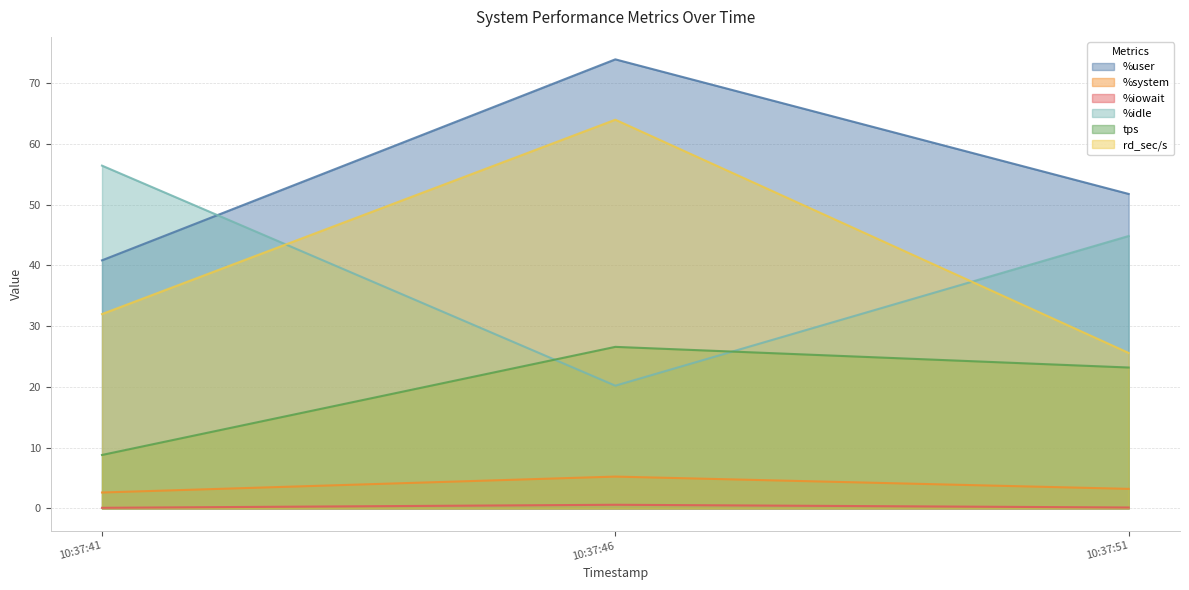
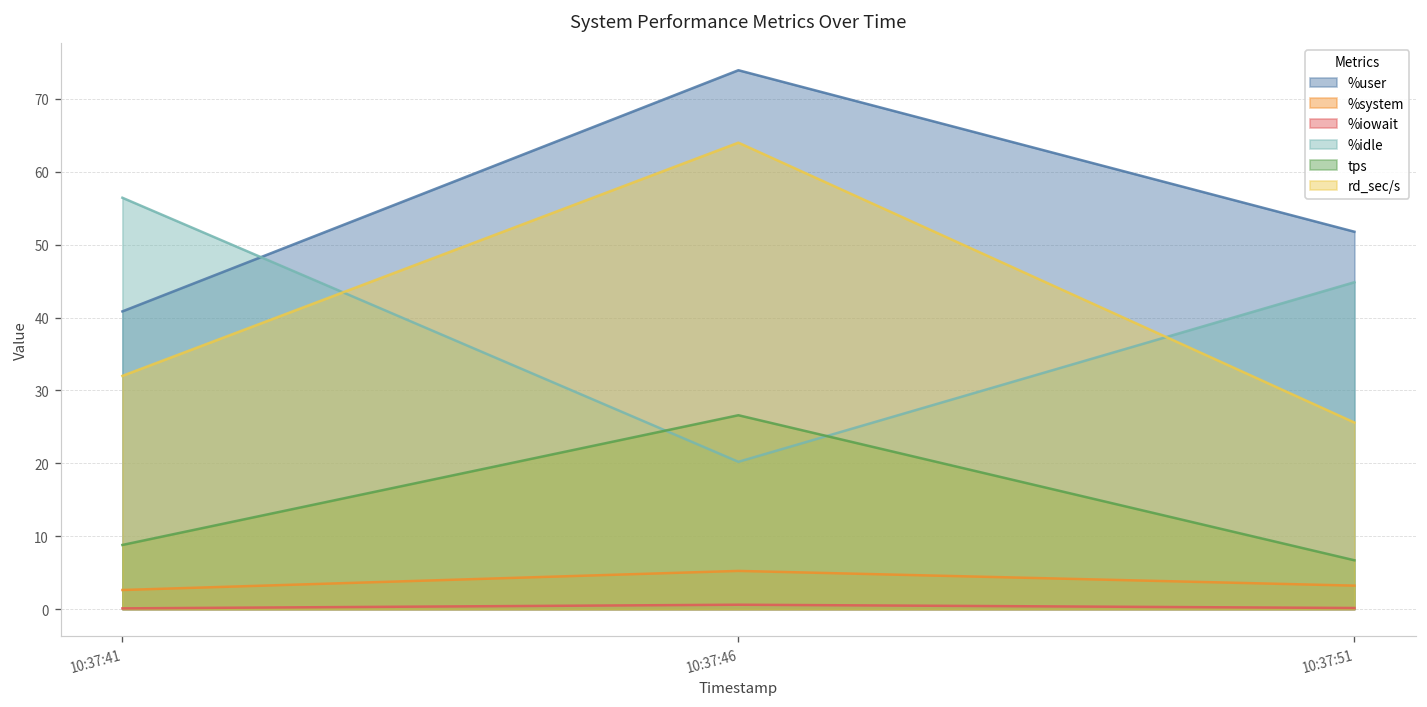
tps, 10:37:51: 23 -> 7
